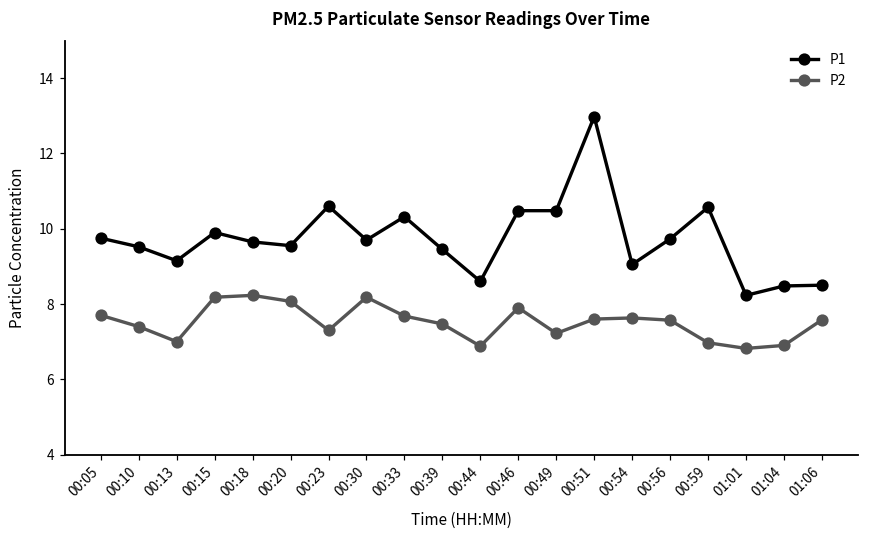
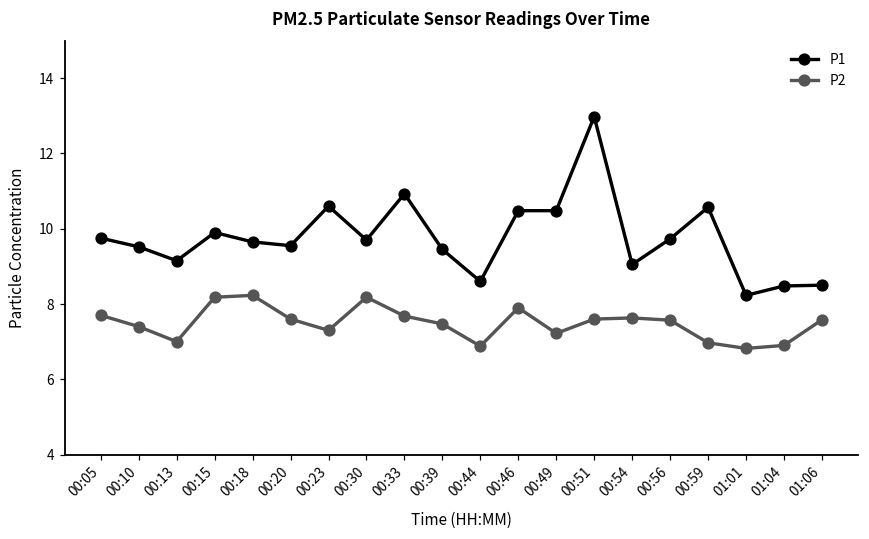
P2, 00:20: 8.1 -> 7.6
P1, 00:33: 10.3 -> 10.9
